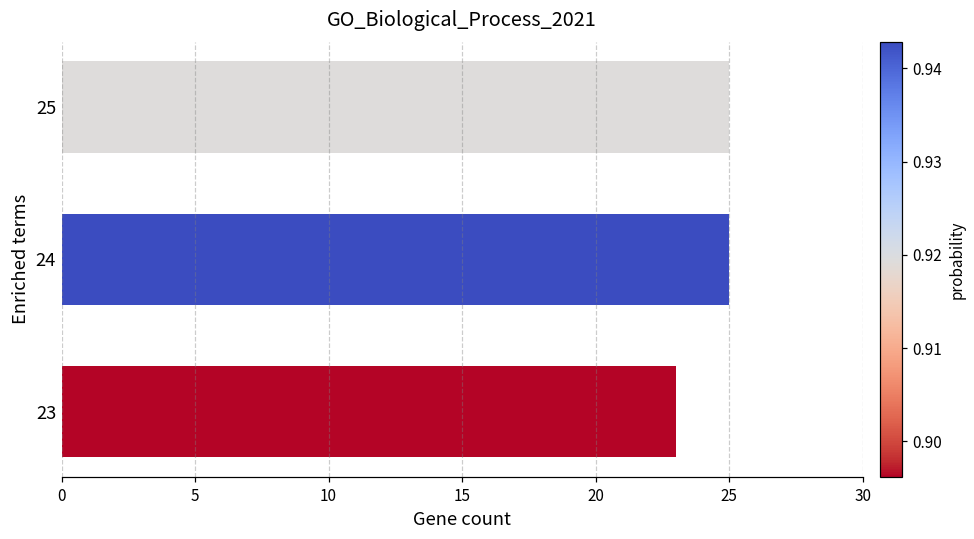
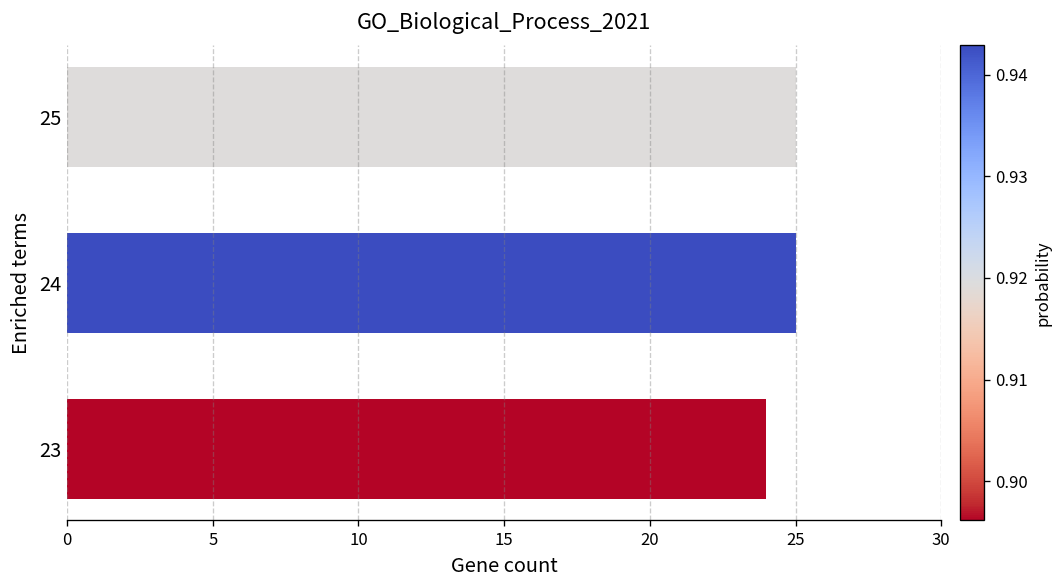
23: 23 -> 24
